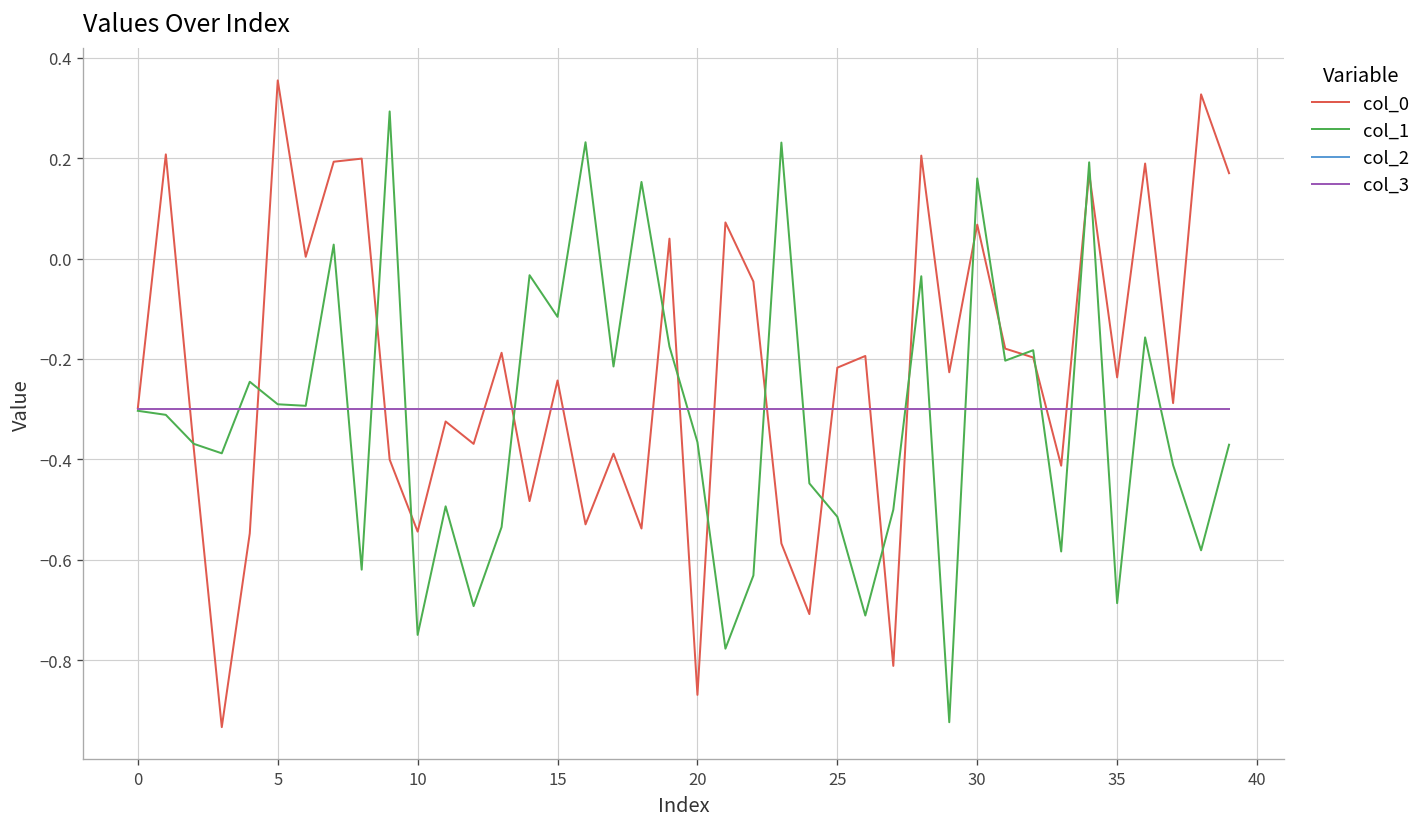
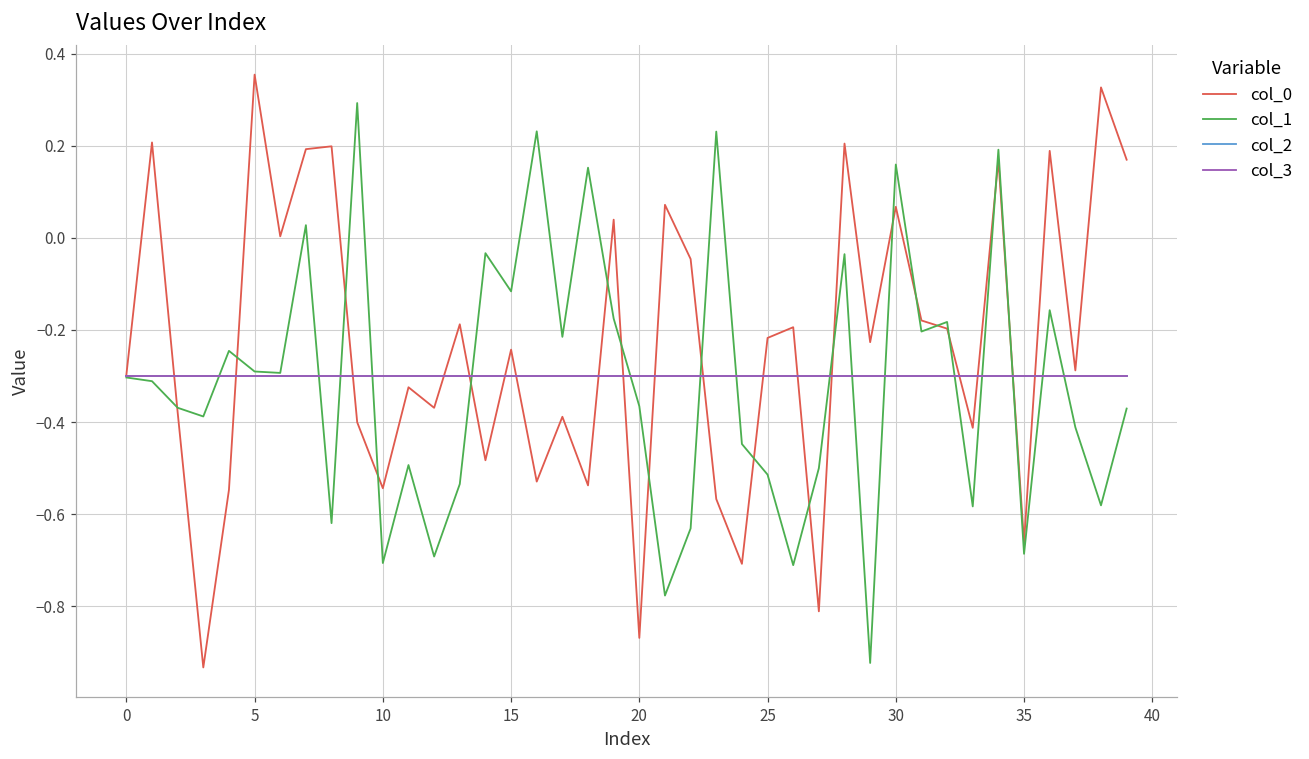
col_1, 10: -0.75 -> -0.71
col_0, 35: -0.24 -> -0.66
